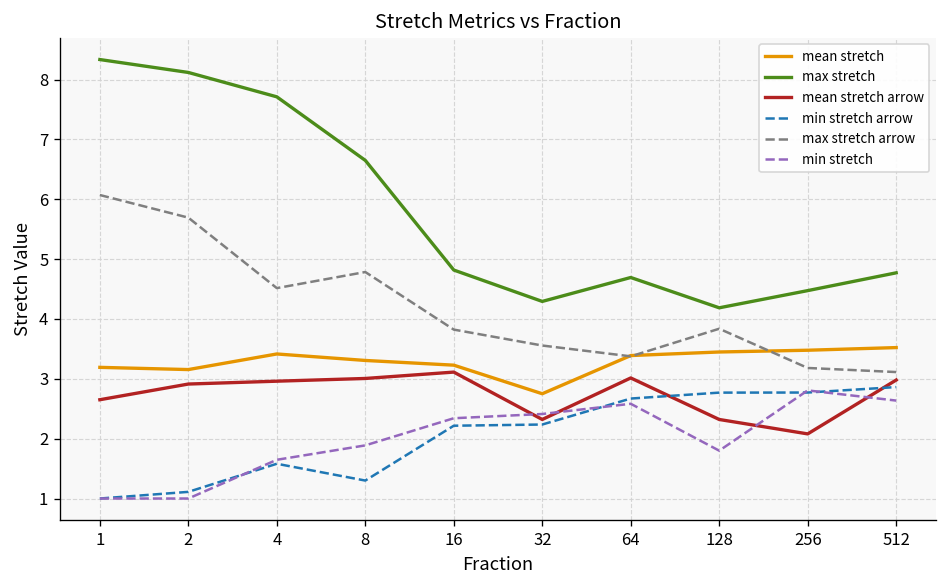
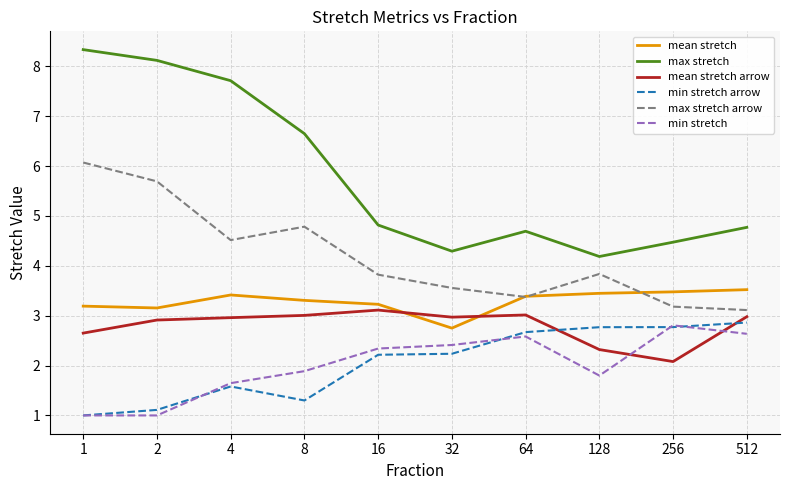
mean stretch arrow, 32: 2.3 -> 3.0
